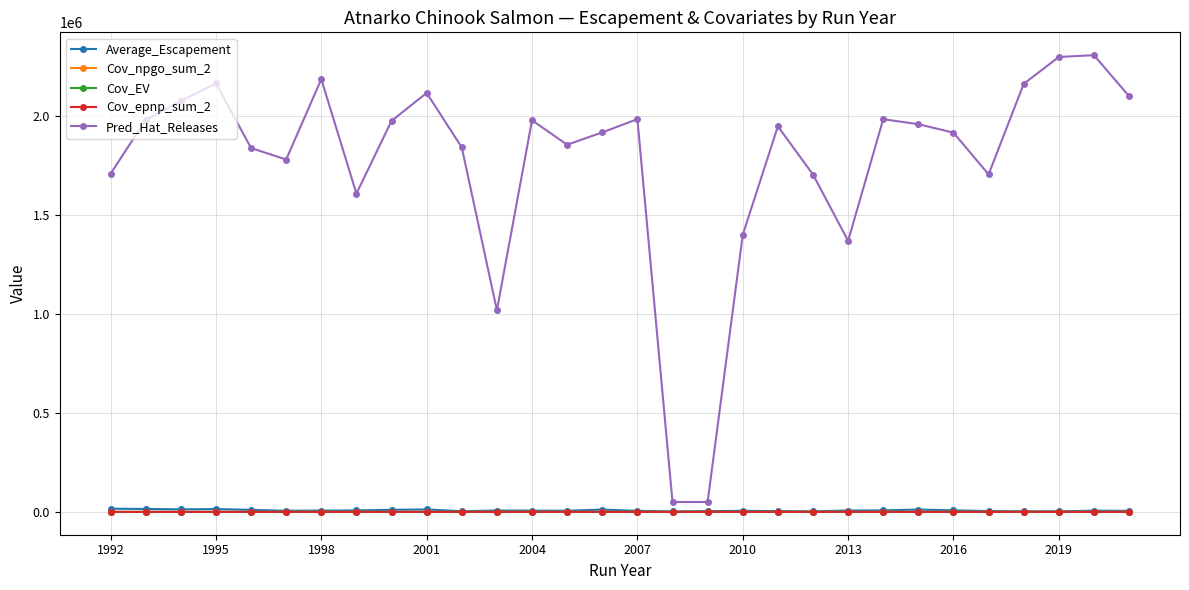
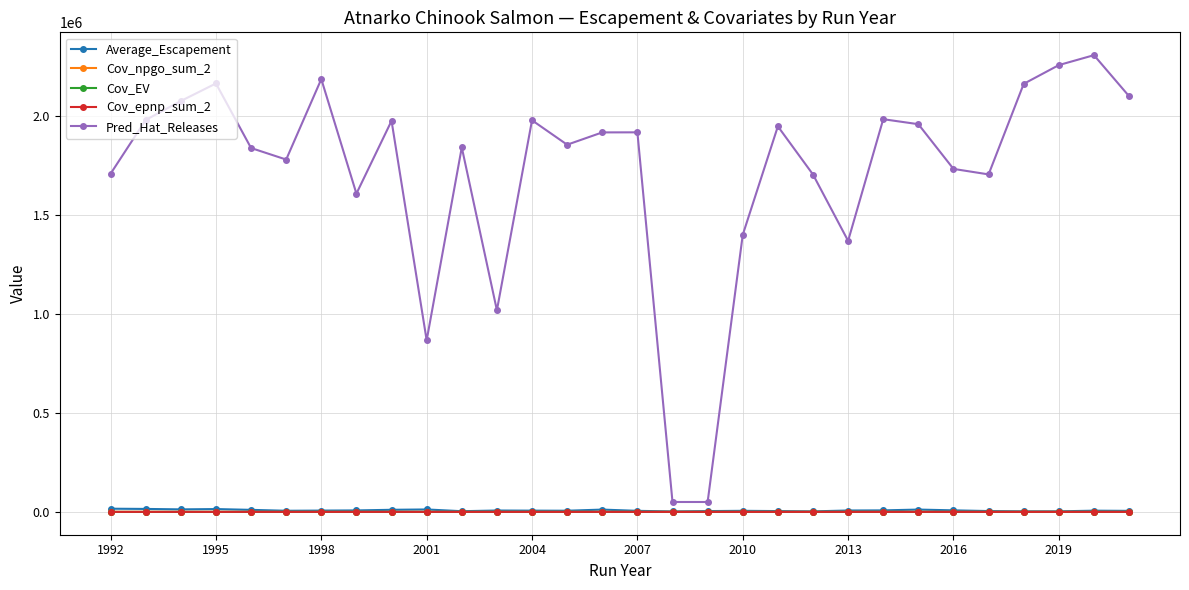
Pred_Hat_Releases, 2001: 2120000 -> 870000
Pred_Hat_Releases, 2007: 1980000 -> 1920000
Pred_Hat_Releases, 2016: 1920000 -> 1730000
Pred_Hat_Releases, 2019: 2300000 -> 2260000
